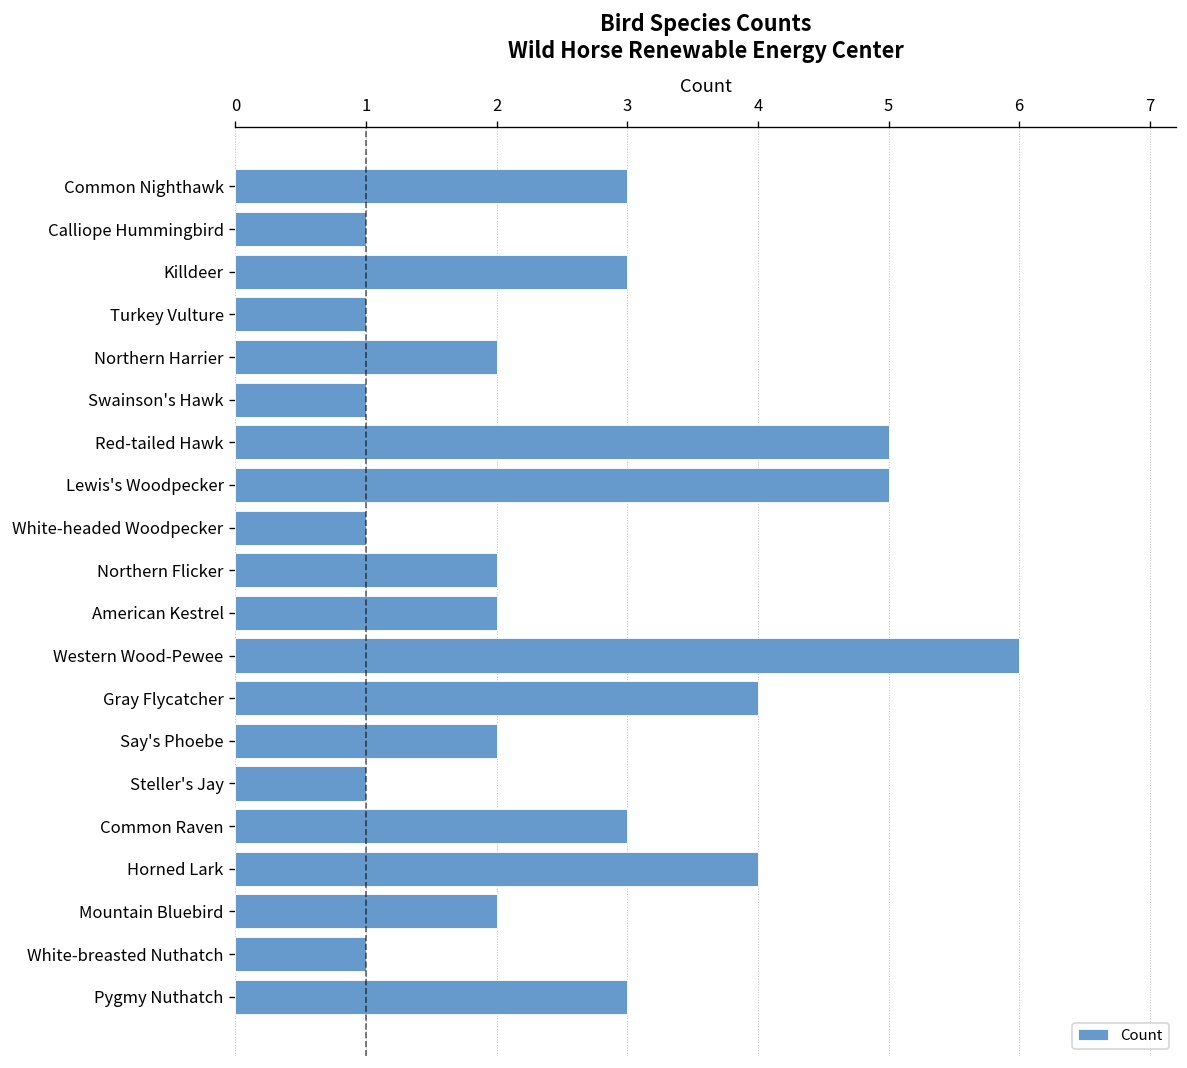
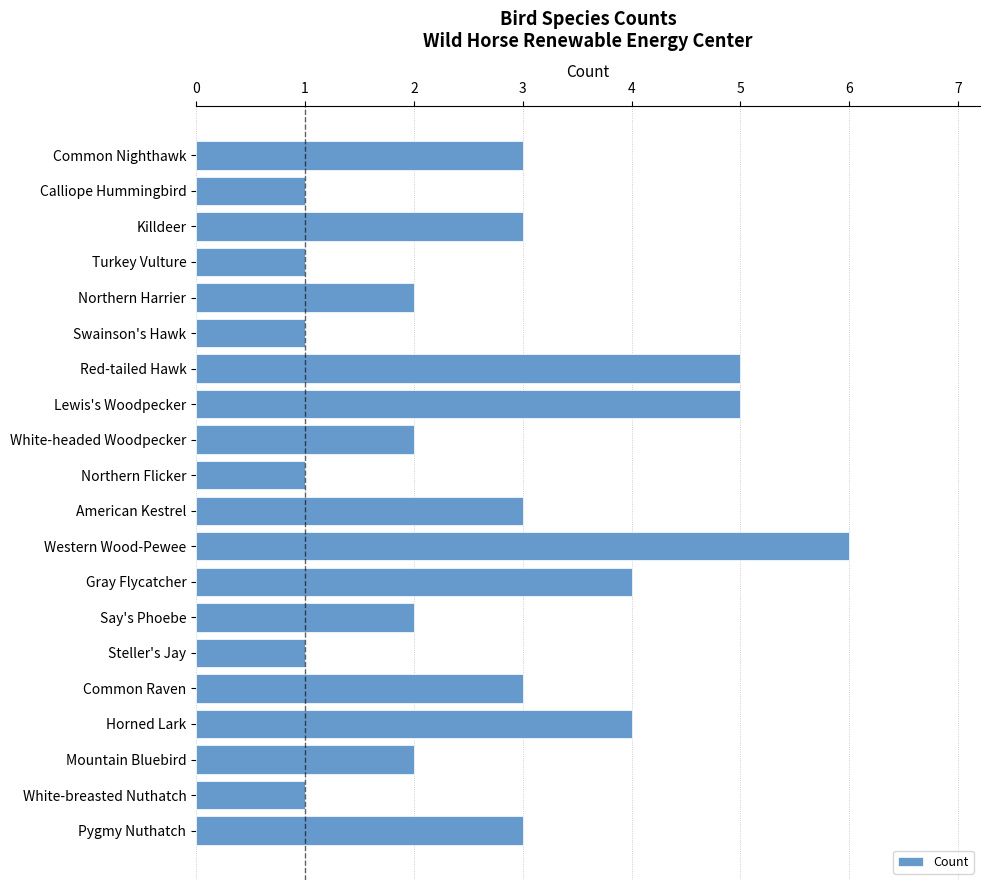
White-headed Woodpecker: 1 -> 2
Northern Flicker: 2 -> 1
American Kestrel: 2 -> 3
